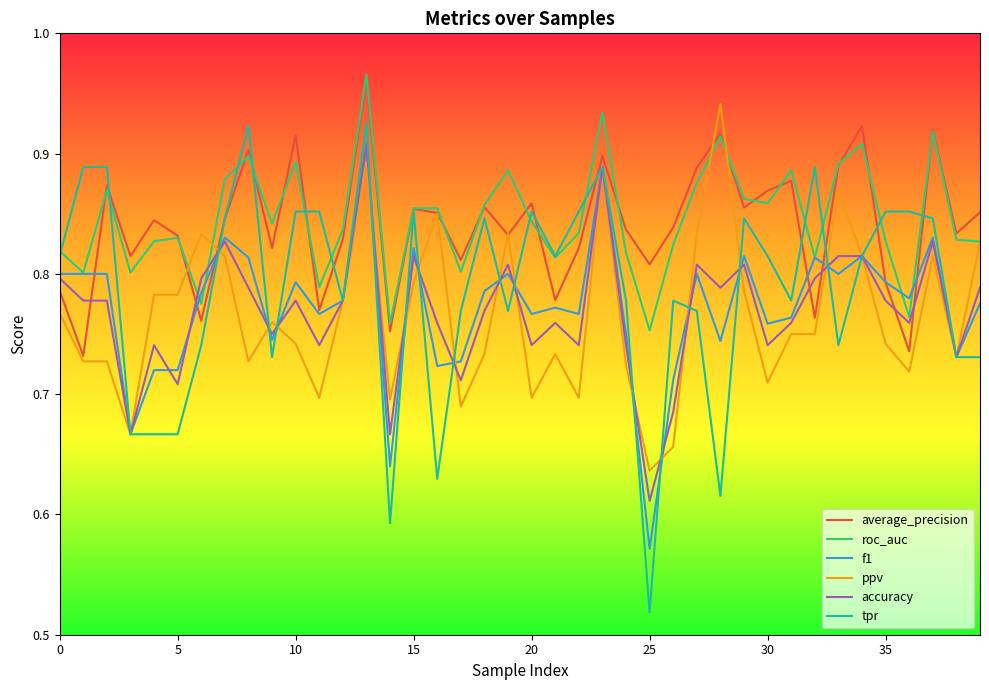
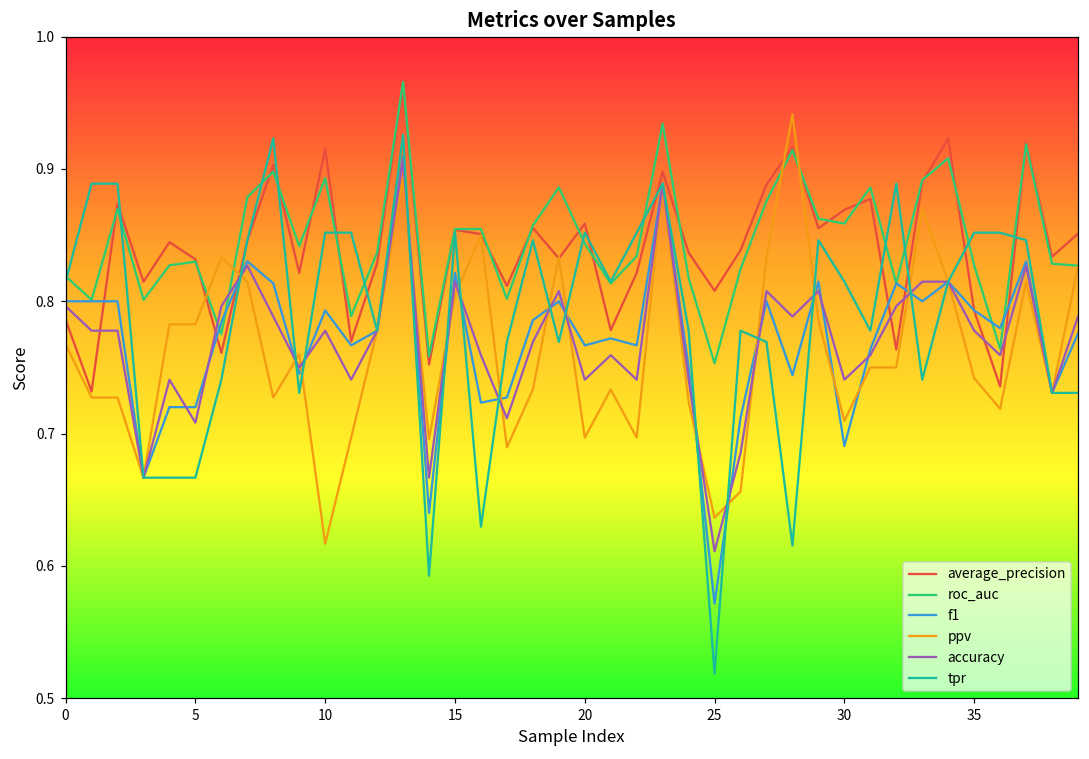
ppv, 10: 0.742 -> 0.617
ppv, 15: 0.793 -> 0.805
f1, 30: 0.759 -> 0.691
